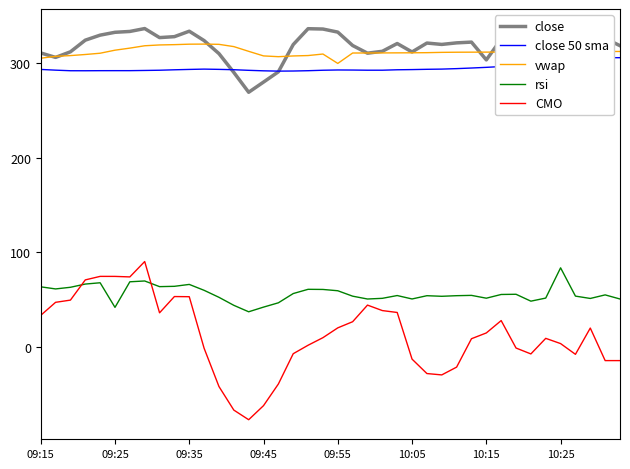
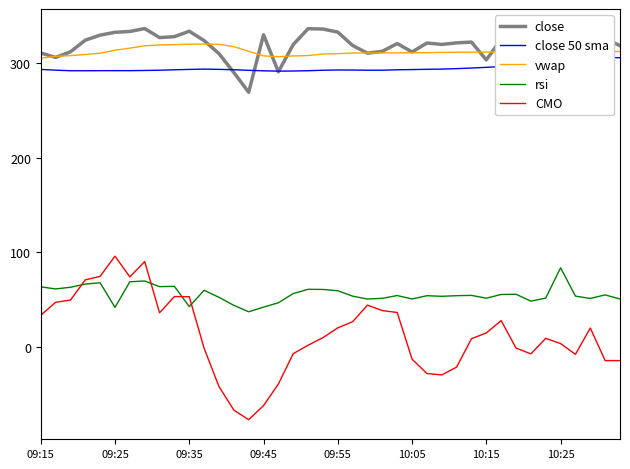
CMO, 09:25: 70 -> 100
rsi, 09:35: 70 -> 40
close, 09:45: 280 -> 330
vwap, 09:55: 300 -> 310
